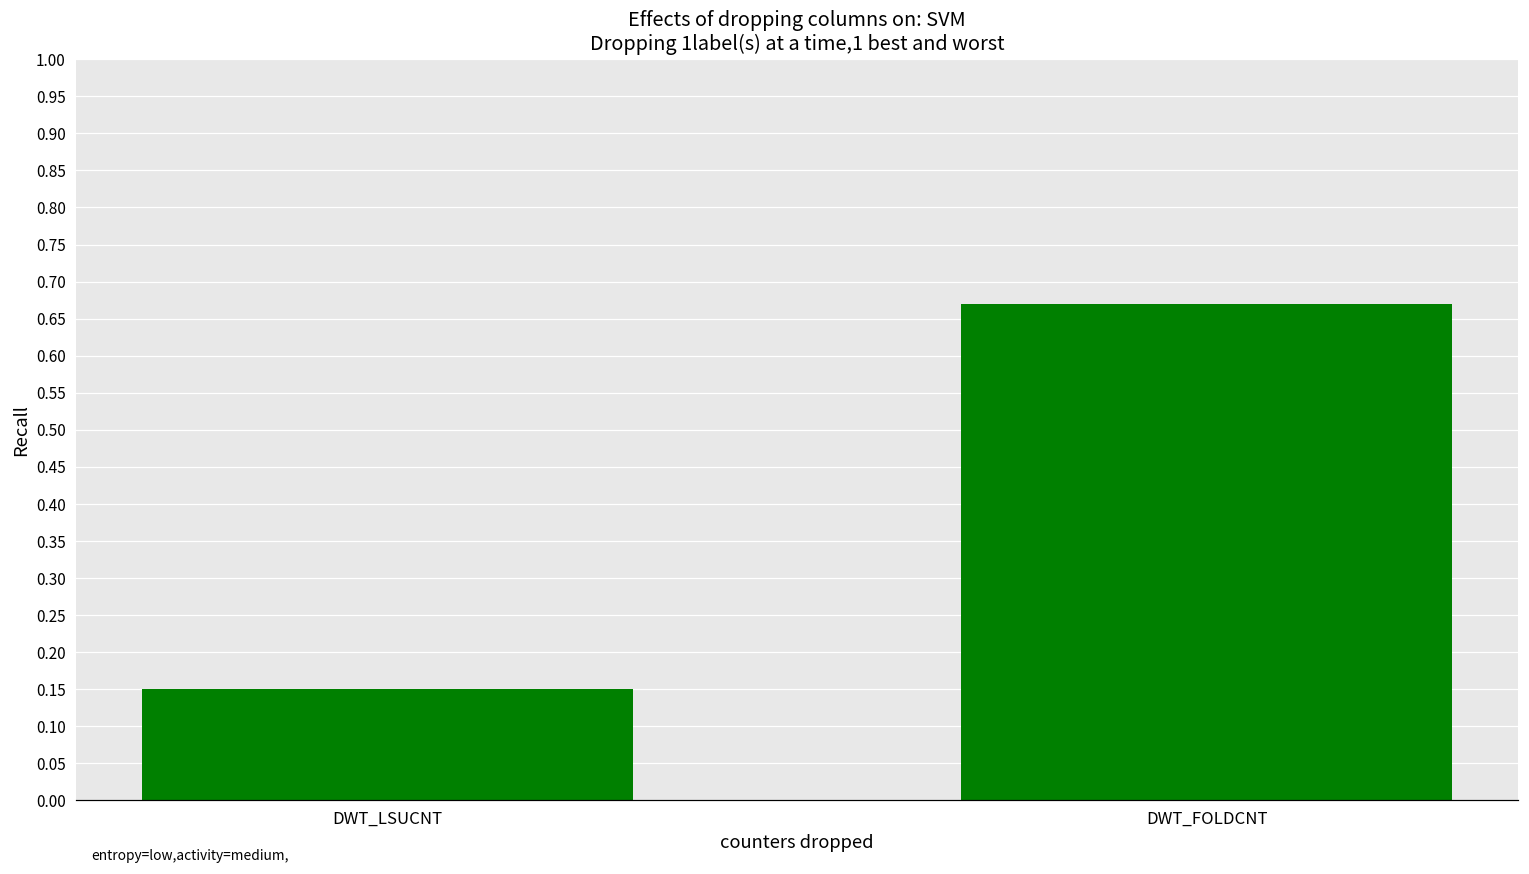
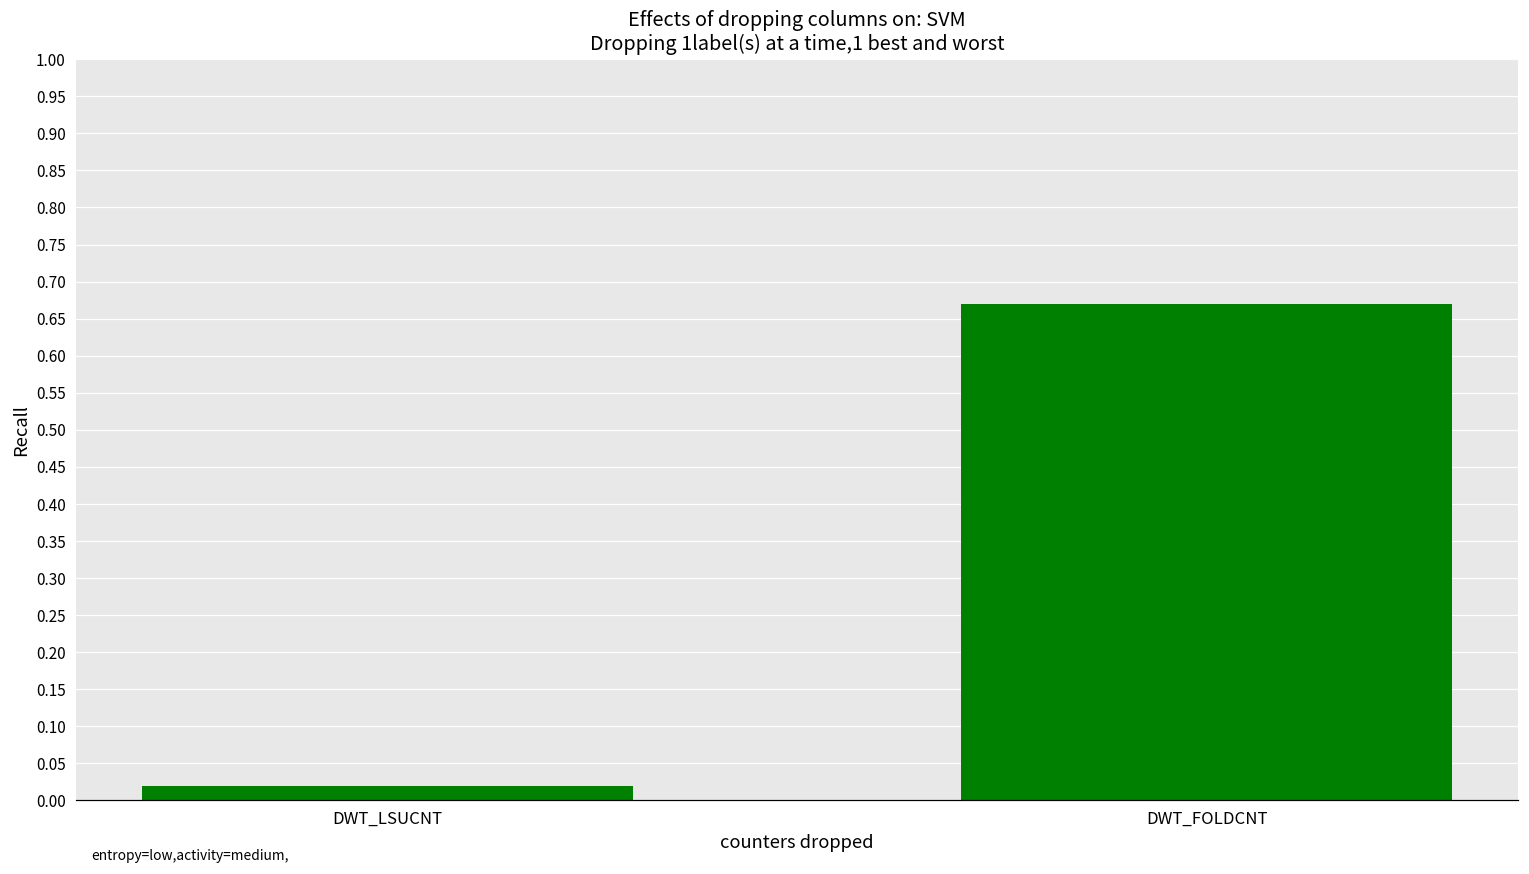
DWT_LSUCNT: 0.15 -> 0.02
